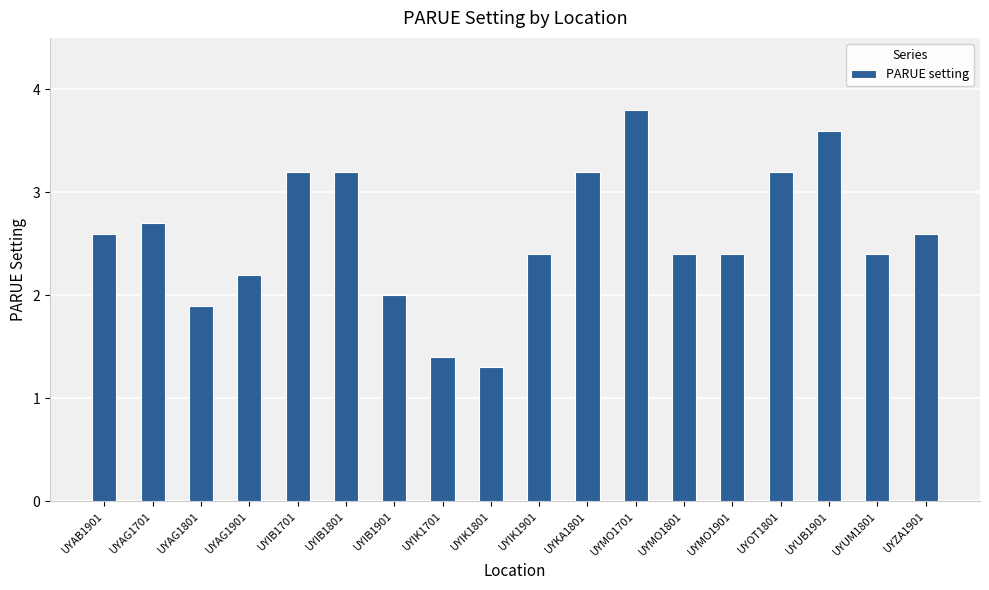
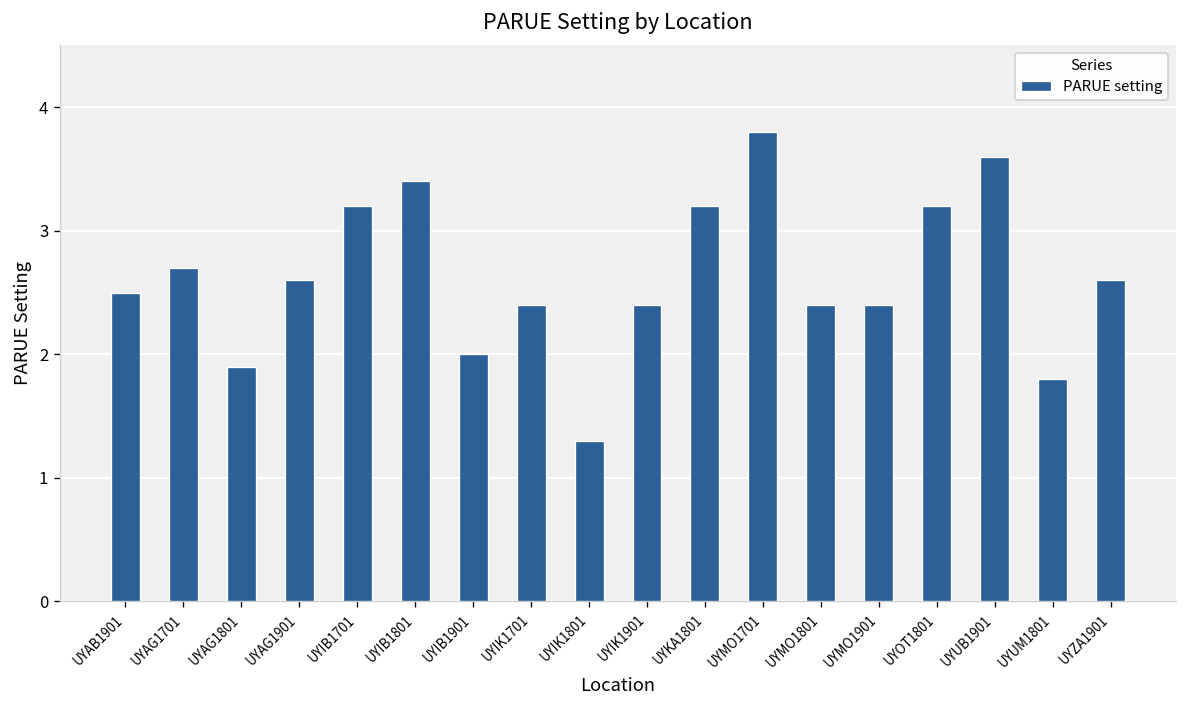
UYAB1901: 2.6 -> 2.5
UYAG1901: 2.2 -> 2.6
UYIB1801: 3.2 -> 3.4
UYIK1701: 1.4 -> 2.4
UYUM1801: 2.4 -> 1.8
